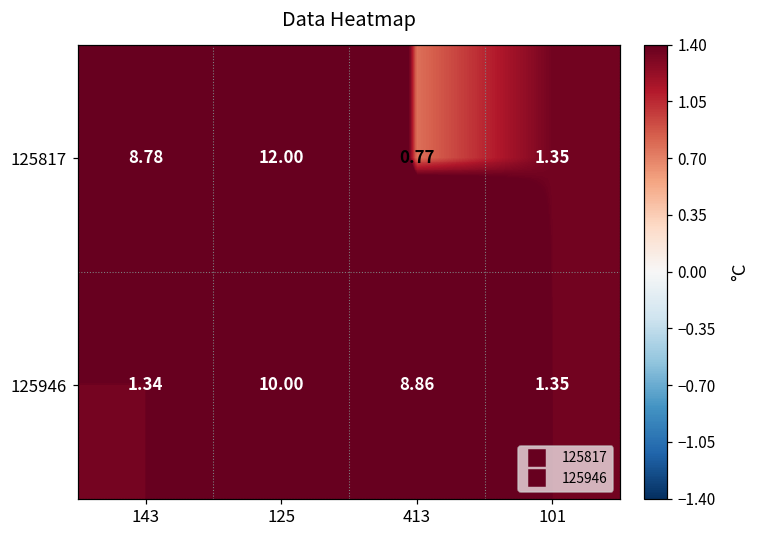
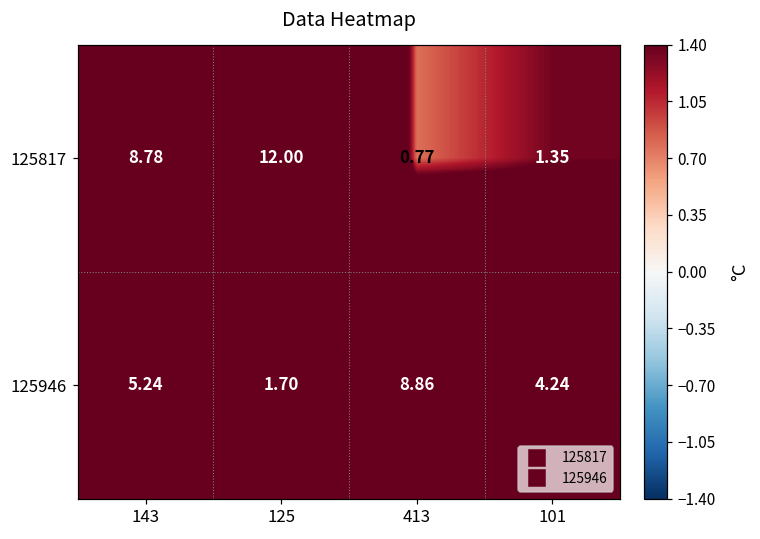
125946, 143: 1.34 -> 5.24
125946, 125: 10.00 -> 1.70
125946, 101: 1.35 -> 4.24
